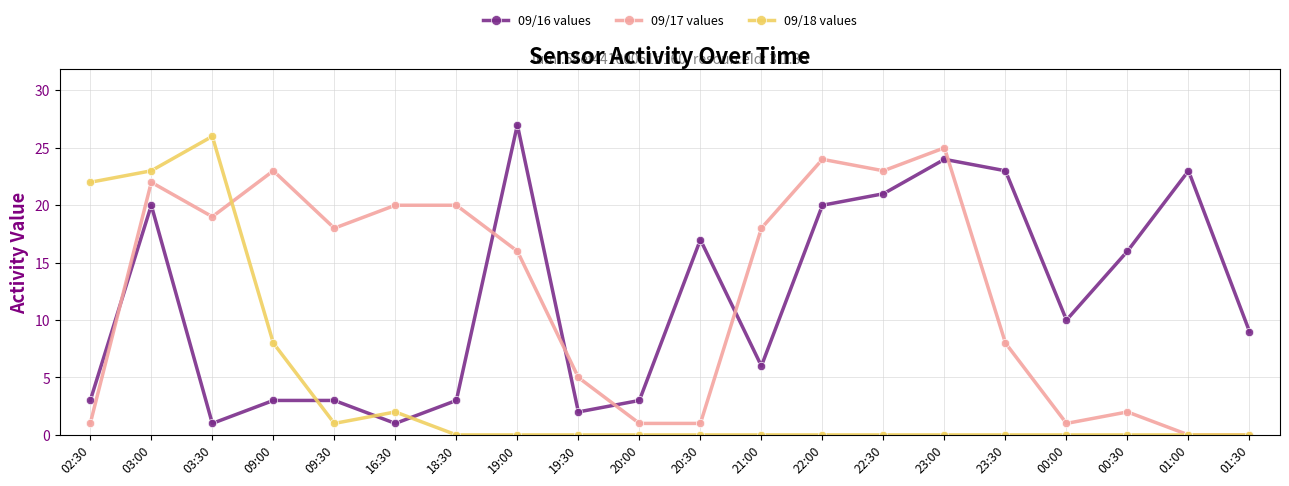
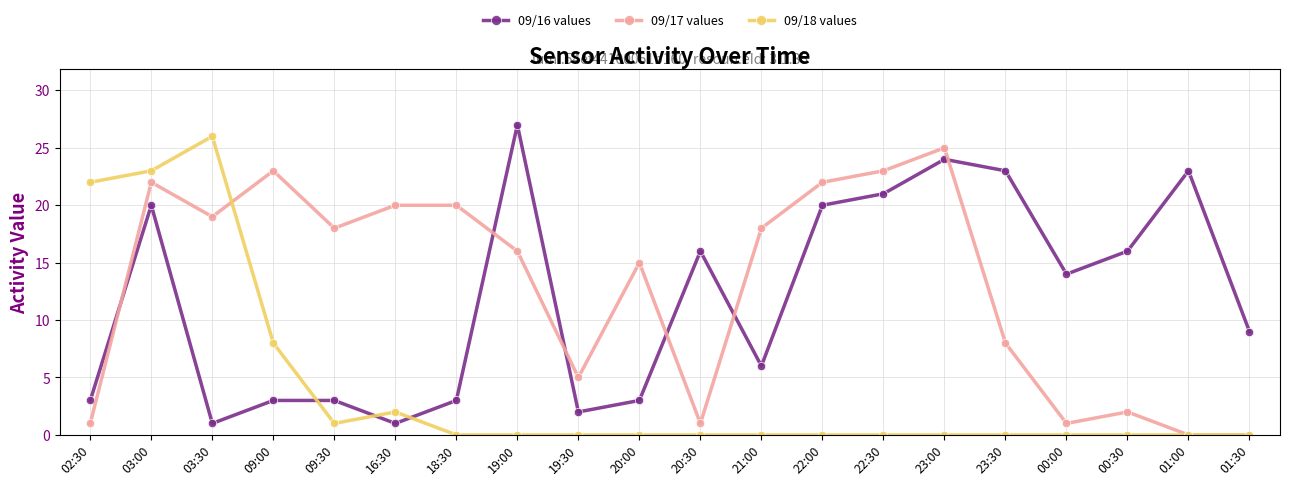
09/17 values, 20:00: 1 -> 15
09/16 values, 20:30: 17 -> 16
09/17 values, 22:00: 24 -> 22
09/16 values, 00:00: 10 -> 14
